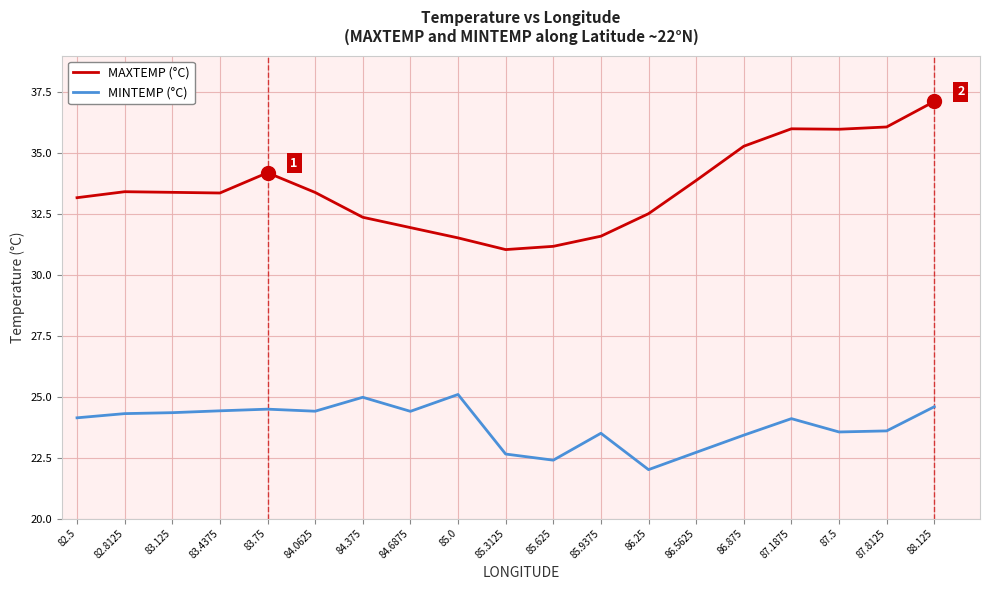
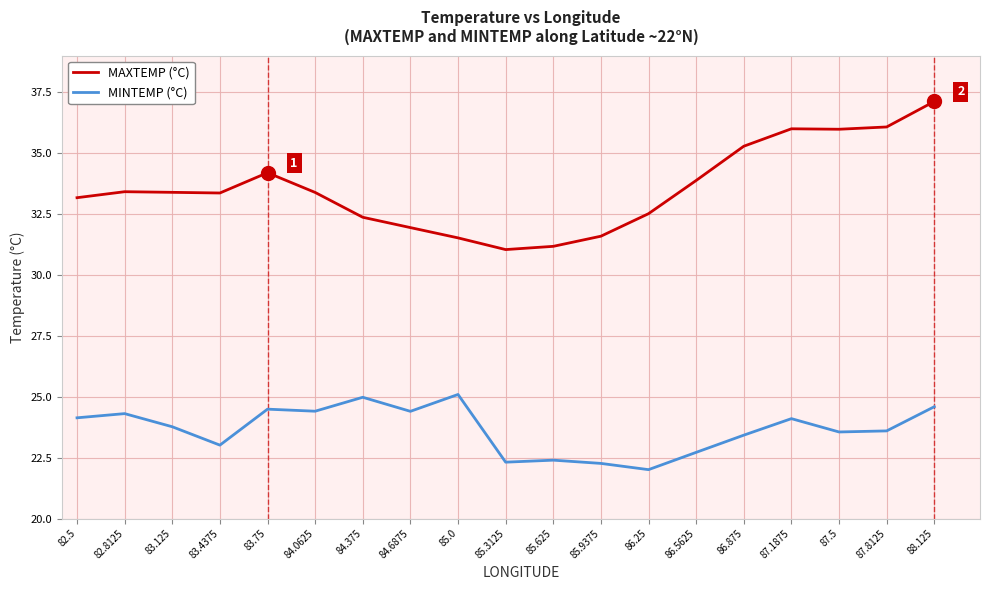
MINTEMP (°C), 83.125: 24.3 -> 23.8
MINTEMP (°C), 83.4375: 24.4 -> 23.0
MINTEMP (°C), 85.3125: 22.6 -> 22.3
MINTEMP (°C), 85.9375: 23.5 -> 22.3
